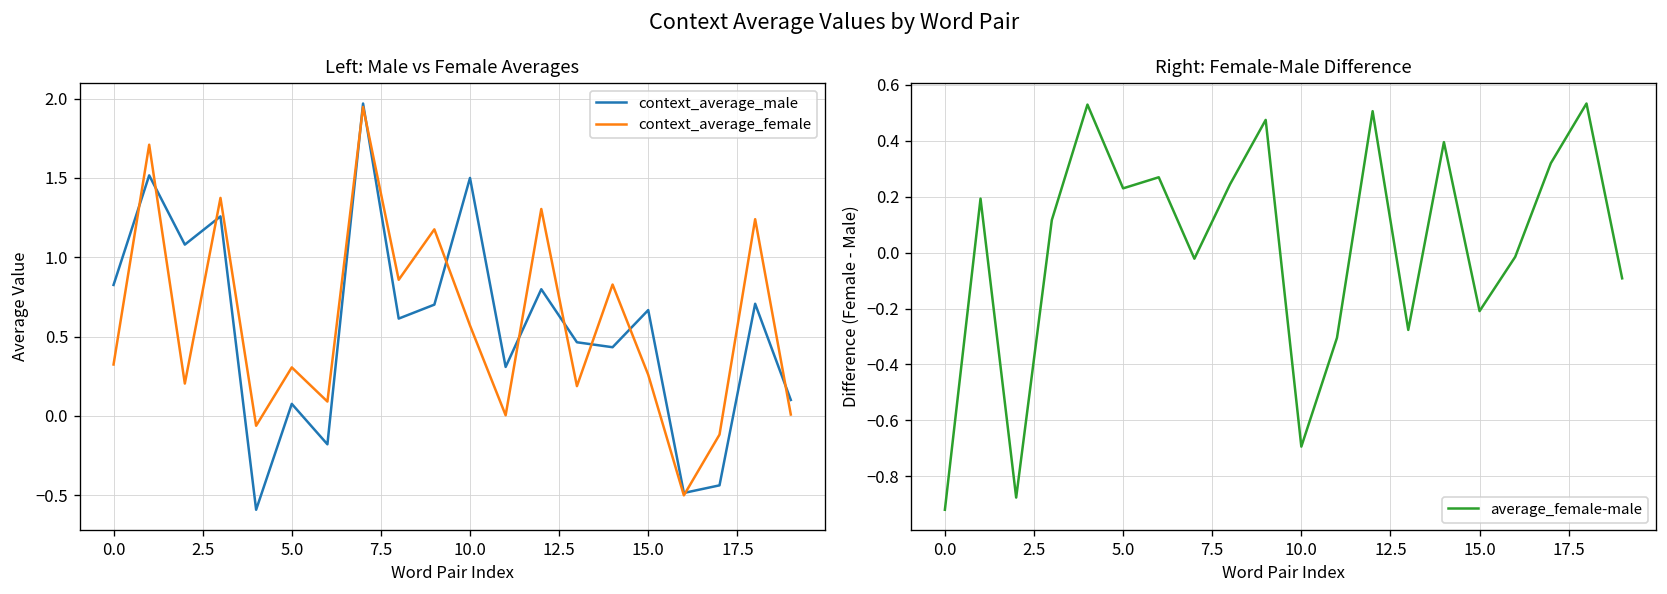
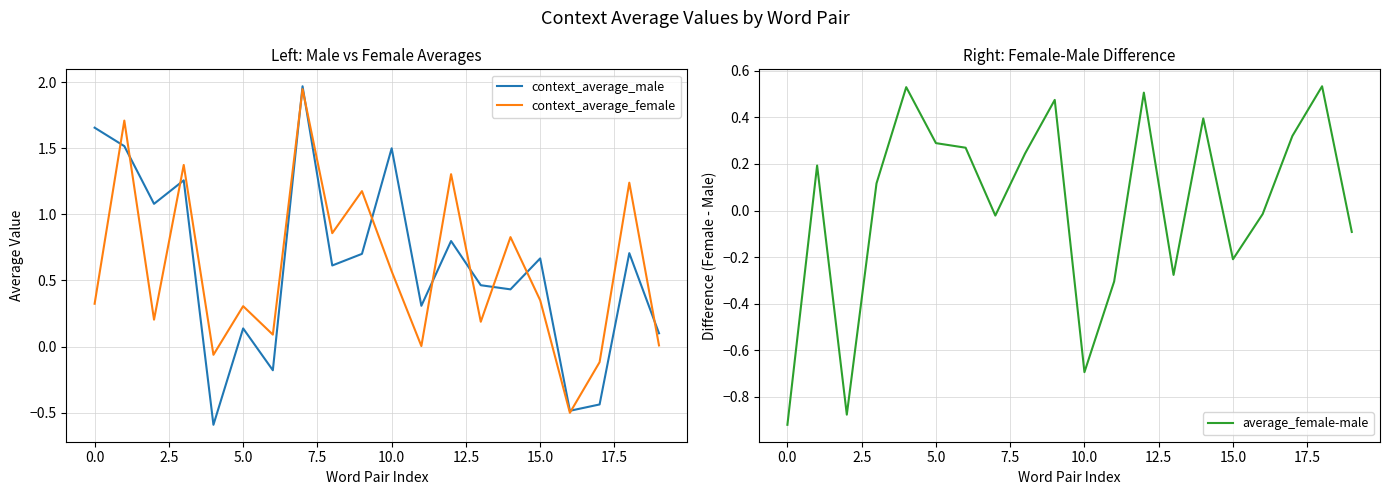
Left: Male vs Female Averages, context_average_male, 0.0: 0.83 -> 1.66
Left: Male vs Female Averages, context_average_male, 5.0: 0.08 -> 0.14
Left: Male vs Female Averages, context_average_female, 15.0: 0.26 -> 0.35
Right: Female-Male Difference, 5.0: 0.23 -> 0.29
